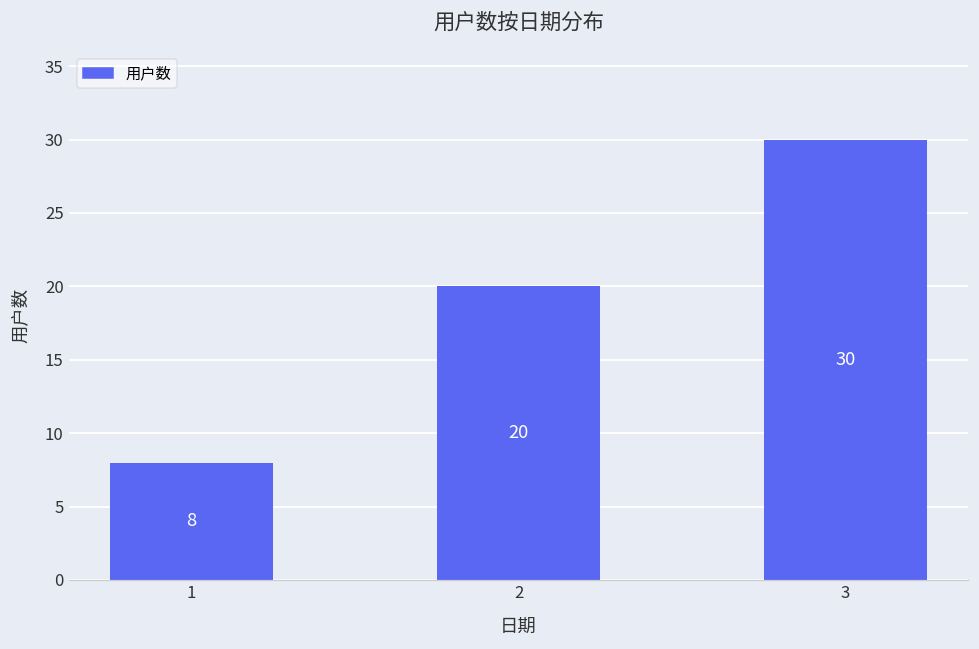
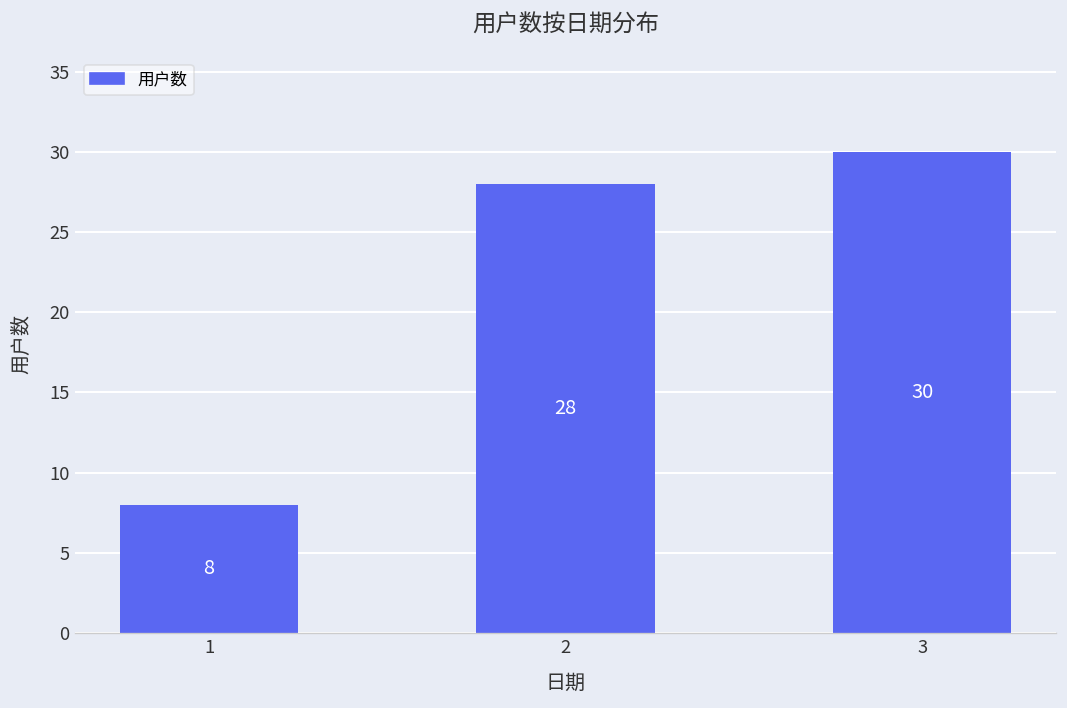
2: 20 -> 28
